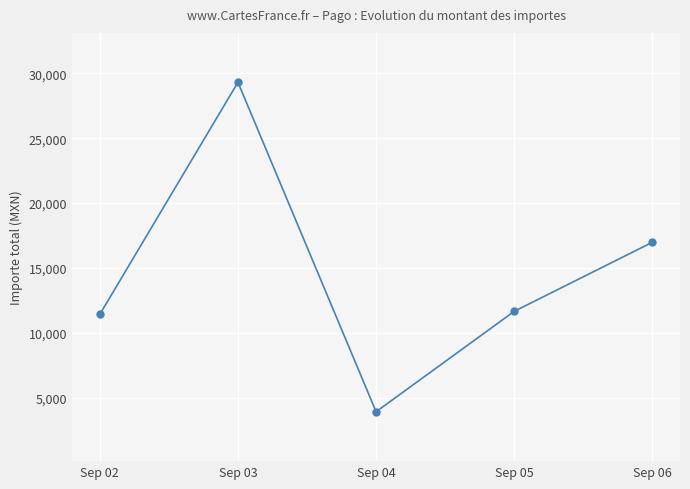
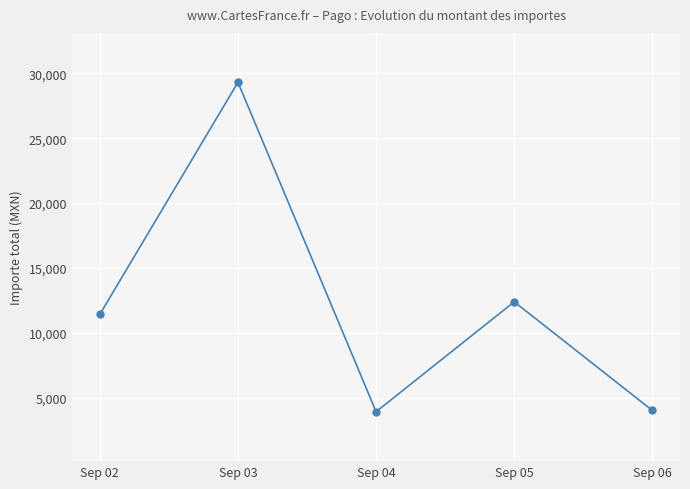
Sep 05: 11,700 -> 12,400
Sep 06: 17,000 -> 4,000
